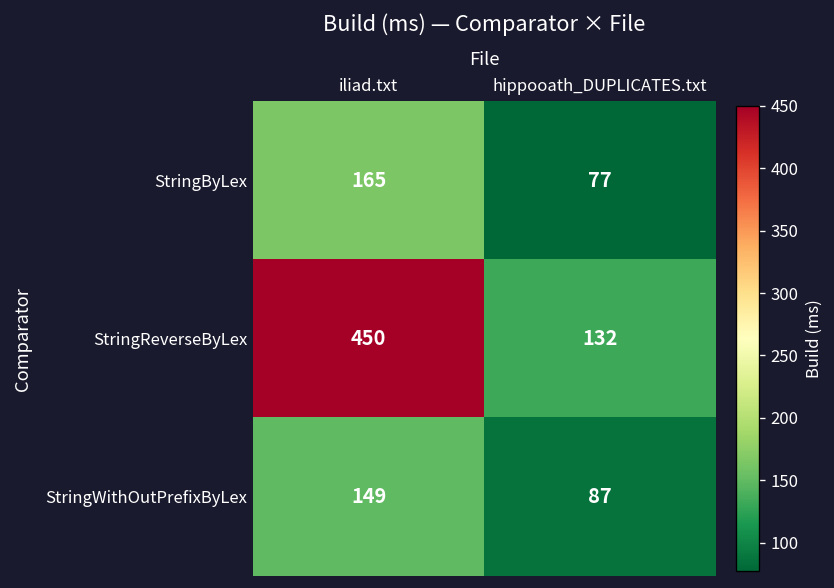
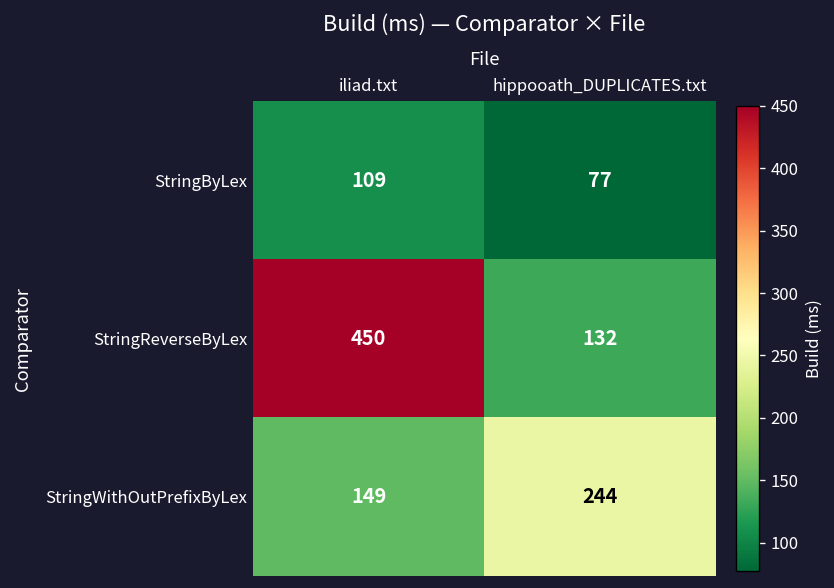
StringByLex, iliad.txt: 165 -> 109
StringWithOutPrefixByLex, hippooath_DUPLICATES.txt: 87 -> 244
